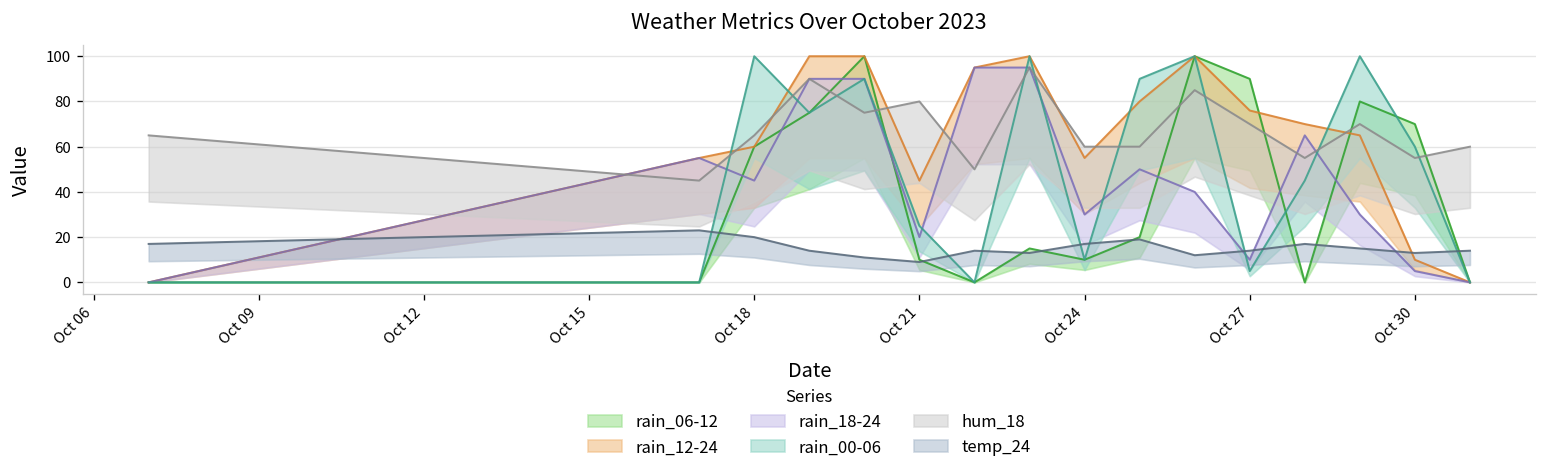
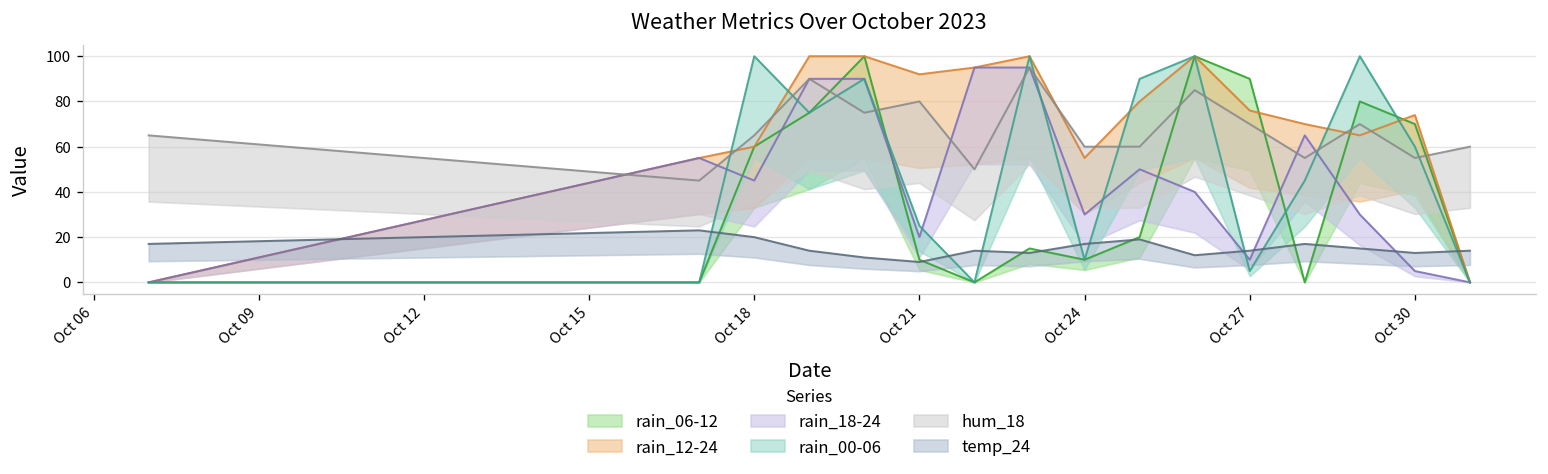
rain_12-24, Oct 21: 45 -> 92
rain_12-24, Oct 30: 10 -> 74
